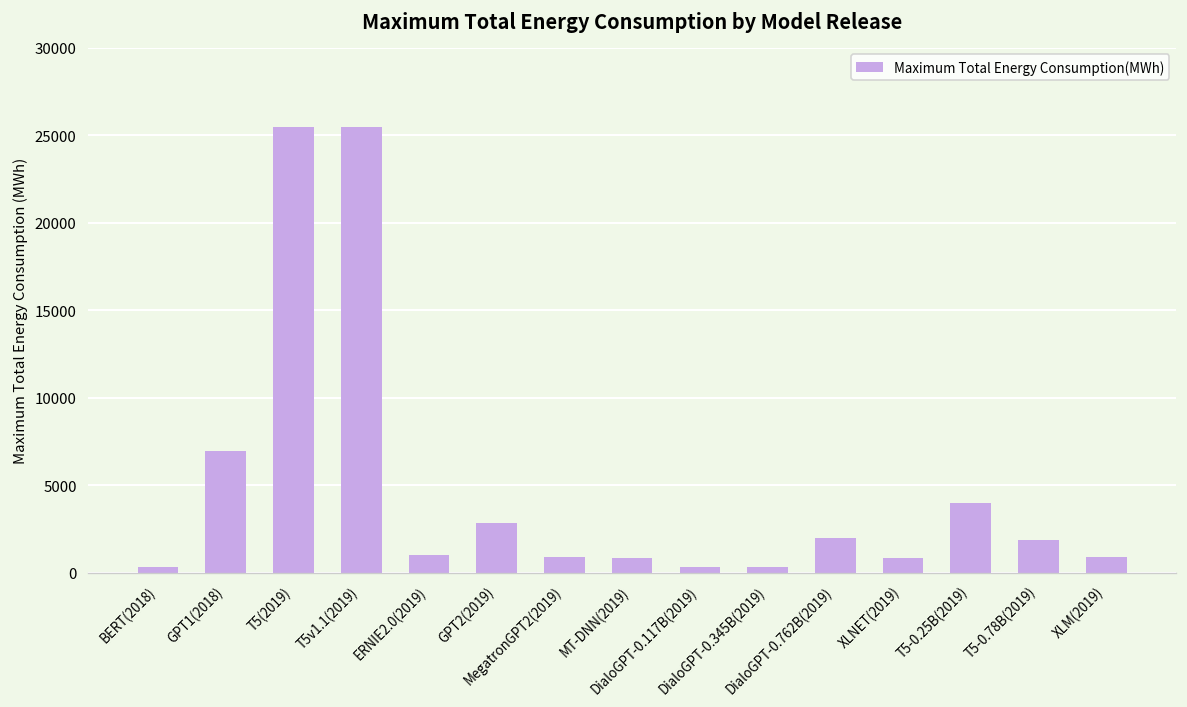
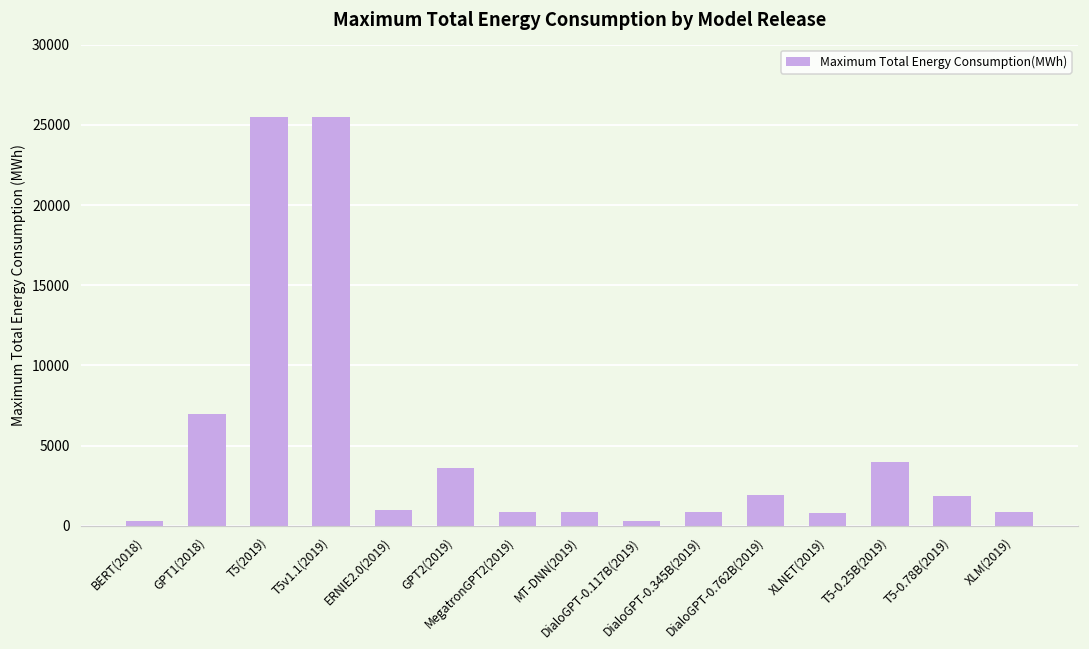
GPT2(2019): 2800 -> 3600
DialoGPT-0.345B(2019): 300 -> 900
